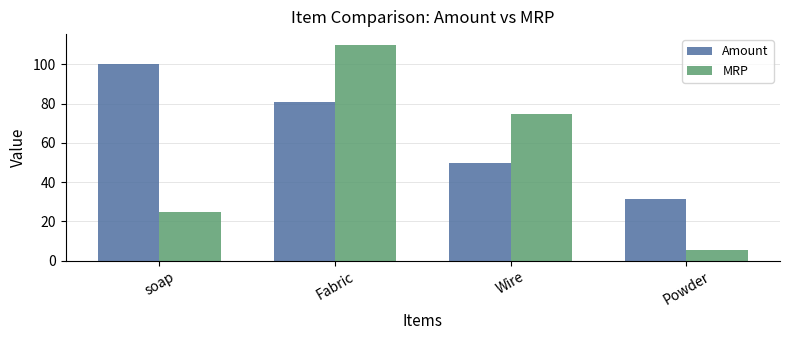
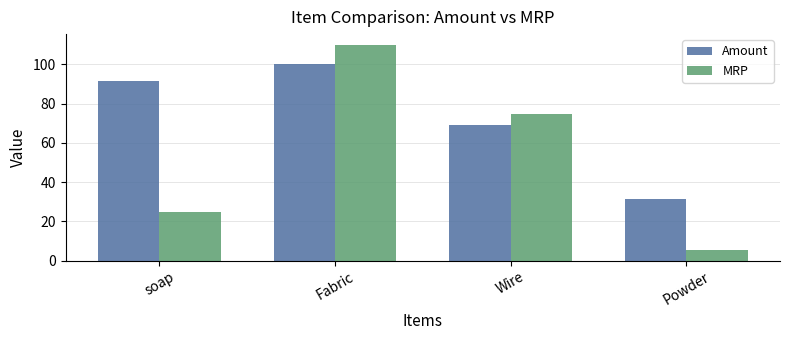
Amount, soap: 100 -> 92
Amount, Fabric: 81 -> 100
Amount, Wire: 50 -> 69
